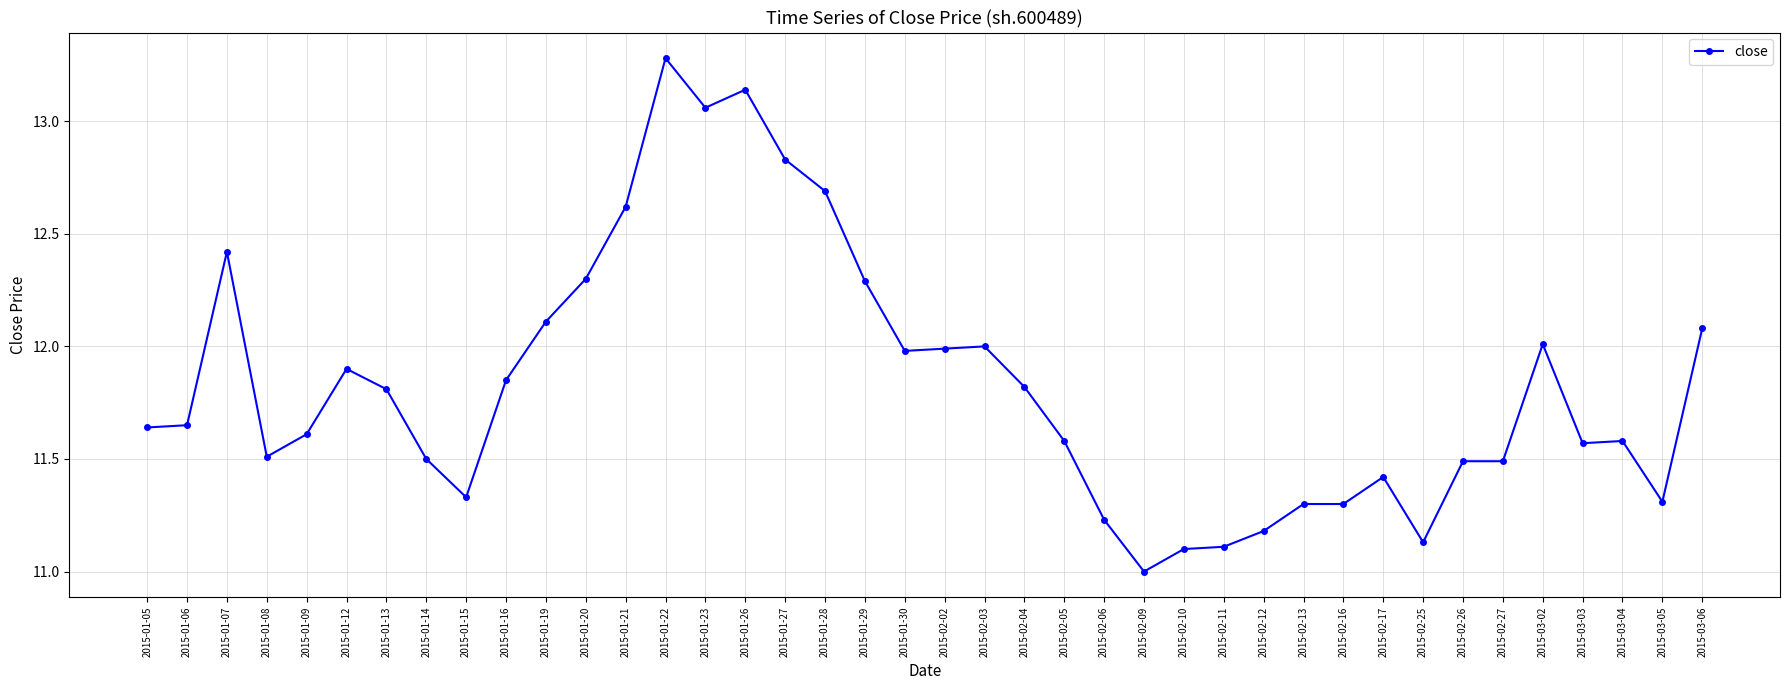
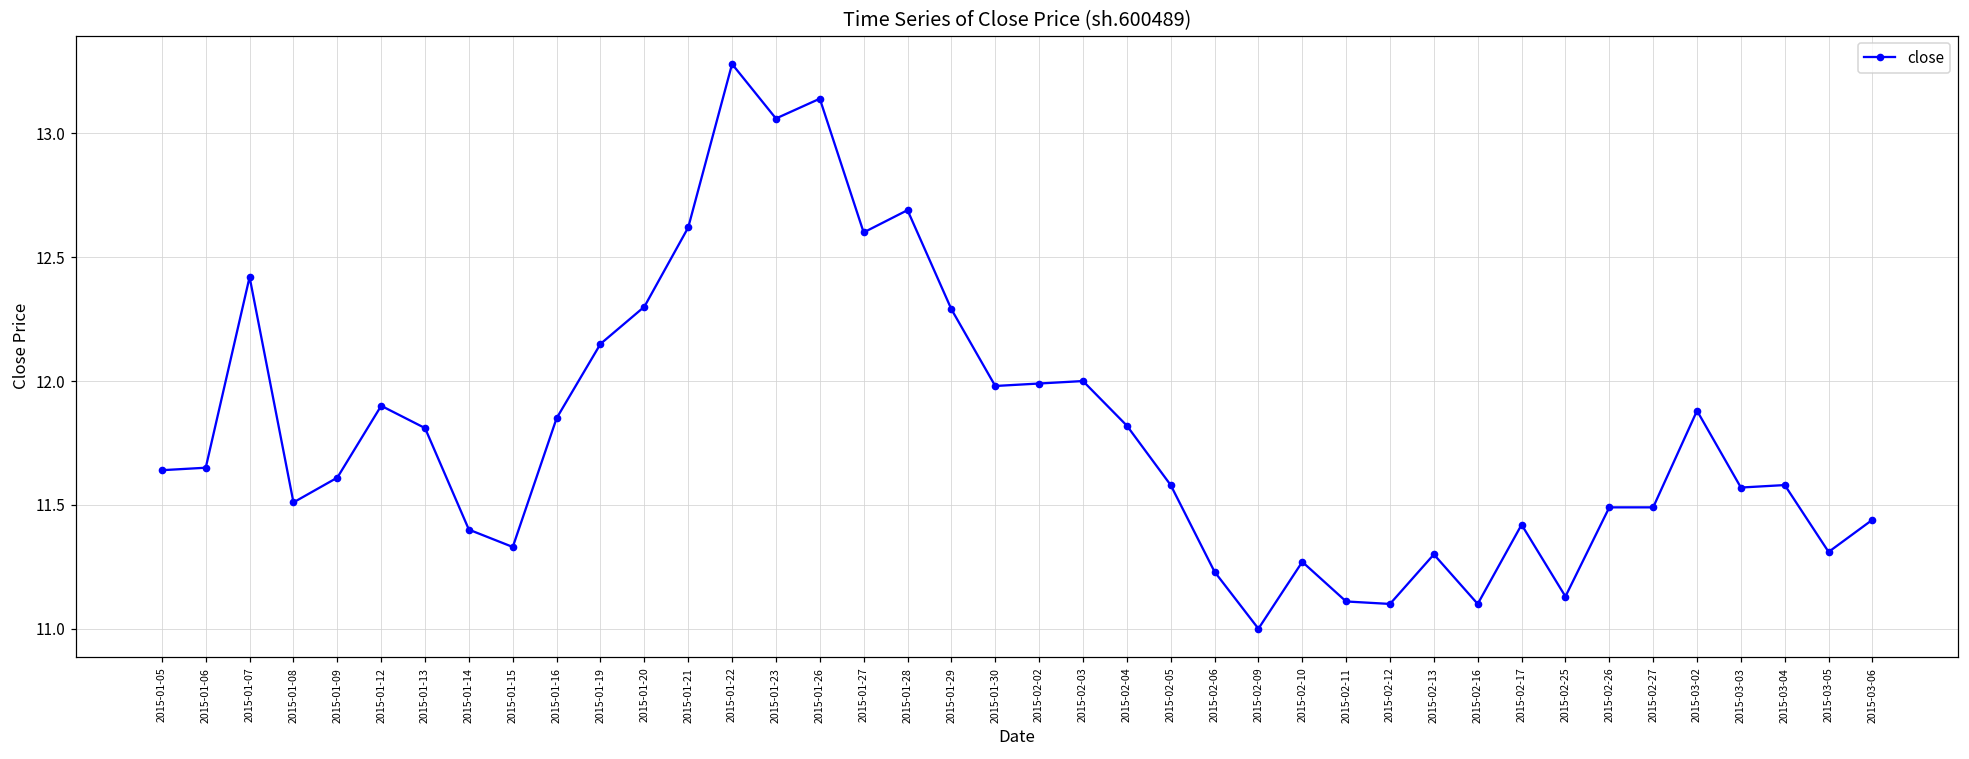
2015-01-14: 11.5 -> 11.4
2015-01-19: 12.11 -> 12.15
2015-01-27: 12.83 -> 12.60
2015-02-10: 11.10 -> 11.27
2015-02-12: 11.18 -> 11.10
2015-02-16: 11.3 -> 11.1
2015-03-02: 12.01 -> 11.88
2015-03-06: 12.08 -> 11.44
